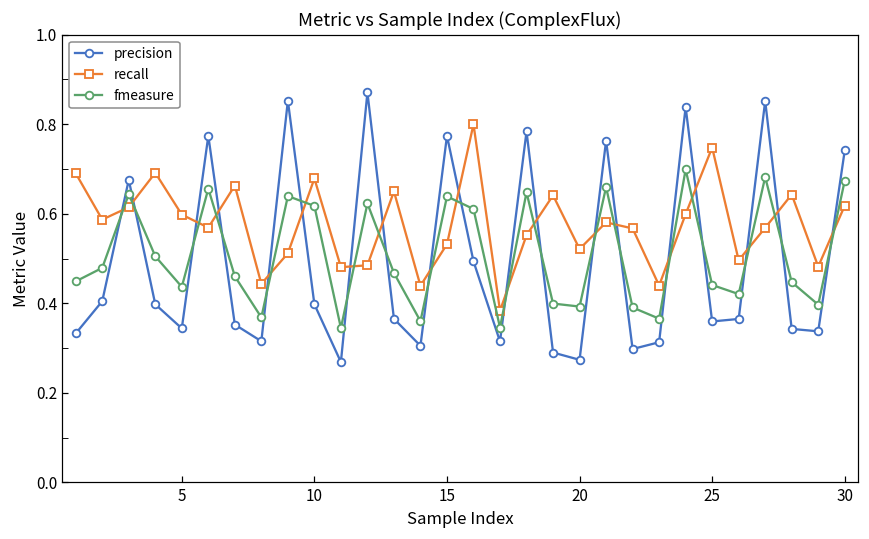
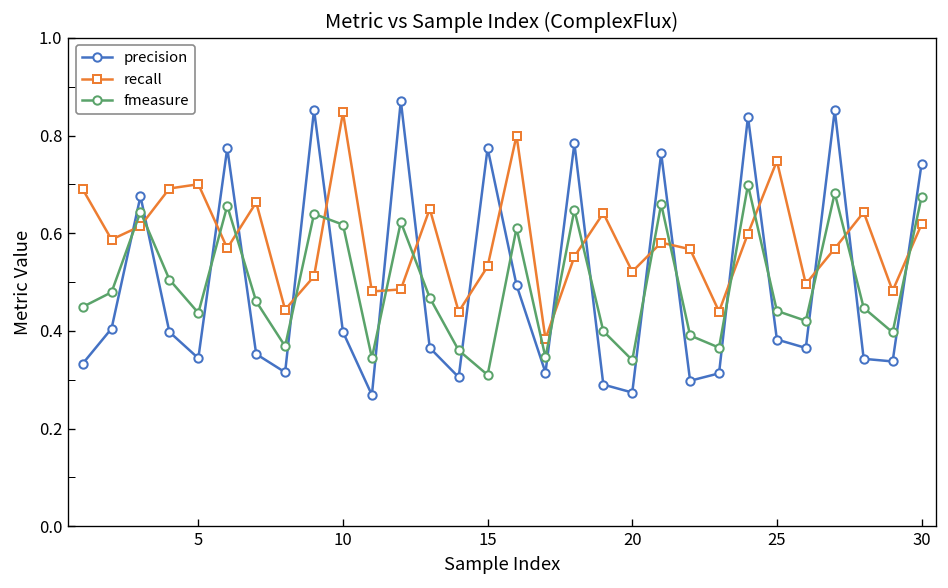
recall, 5: 0.60 -> 0.70
recall, 10: 0.68 -> 0.85
fmeasure, 15: 0.64 -> 0.31
fmeasure, 20: 0.39 -> 0.34
precision, 25: 0.36 -> 0.38
